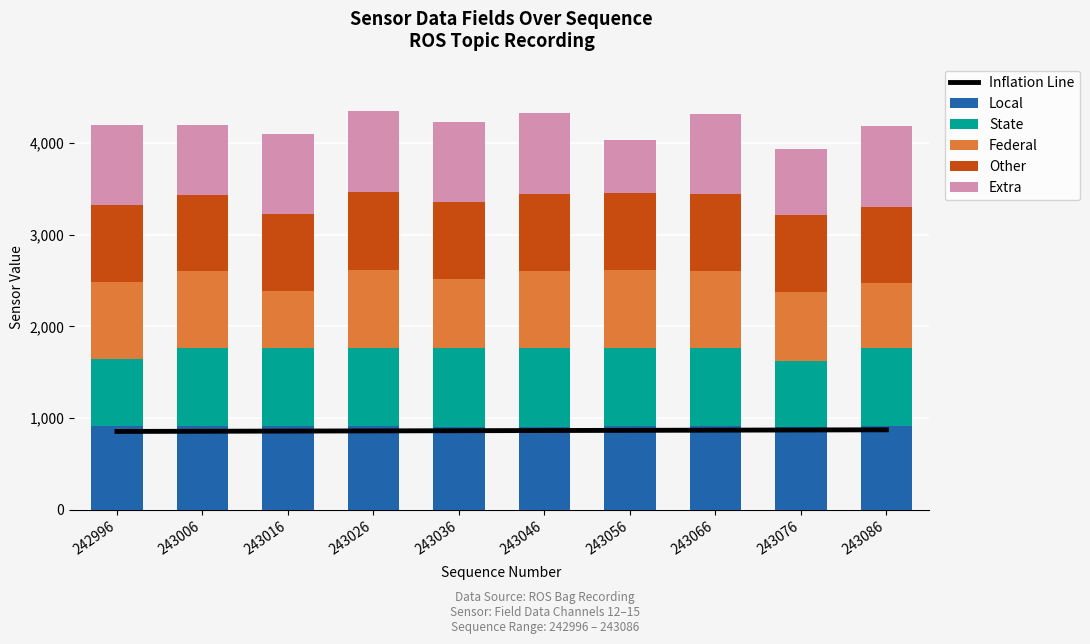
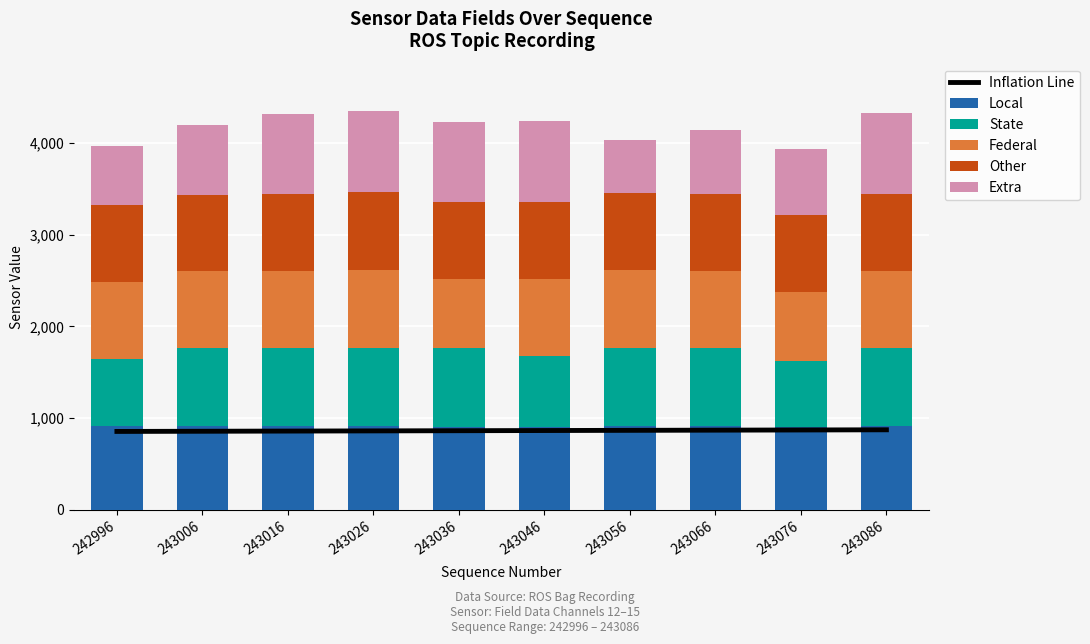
Extra, 242996: 900 -> 600
Federal, 243016: 600 -> 800
State, 243046: 900 -> 800
Extra, 243066: 900 -> 700
Federal, 243086: 700 -> 800
